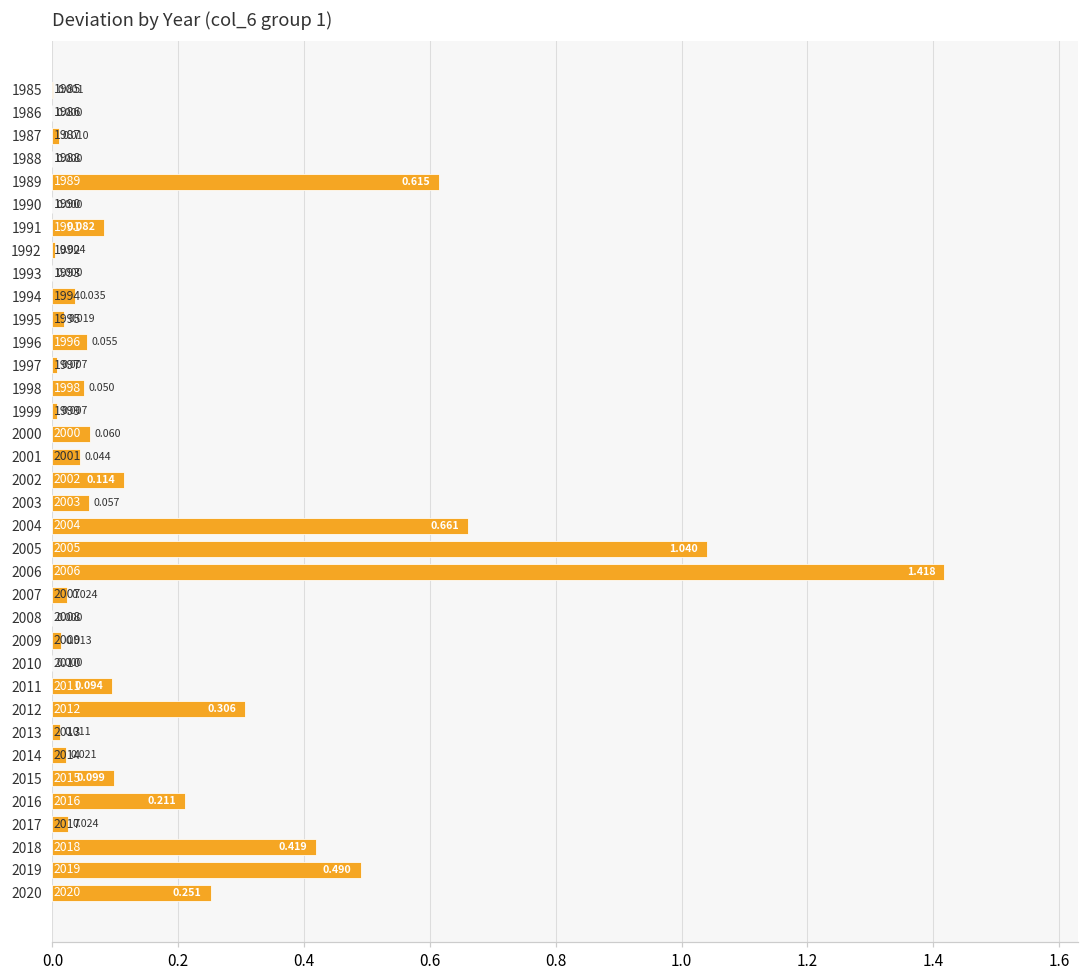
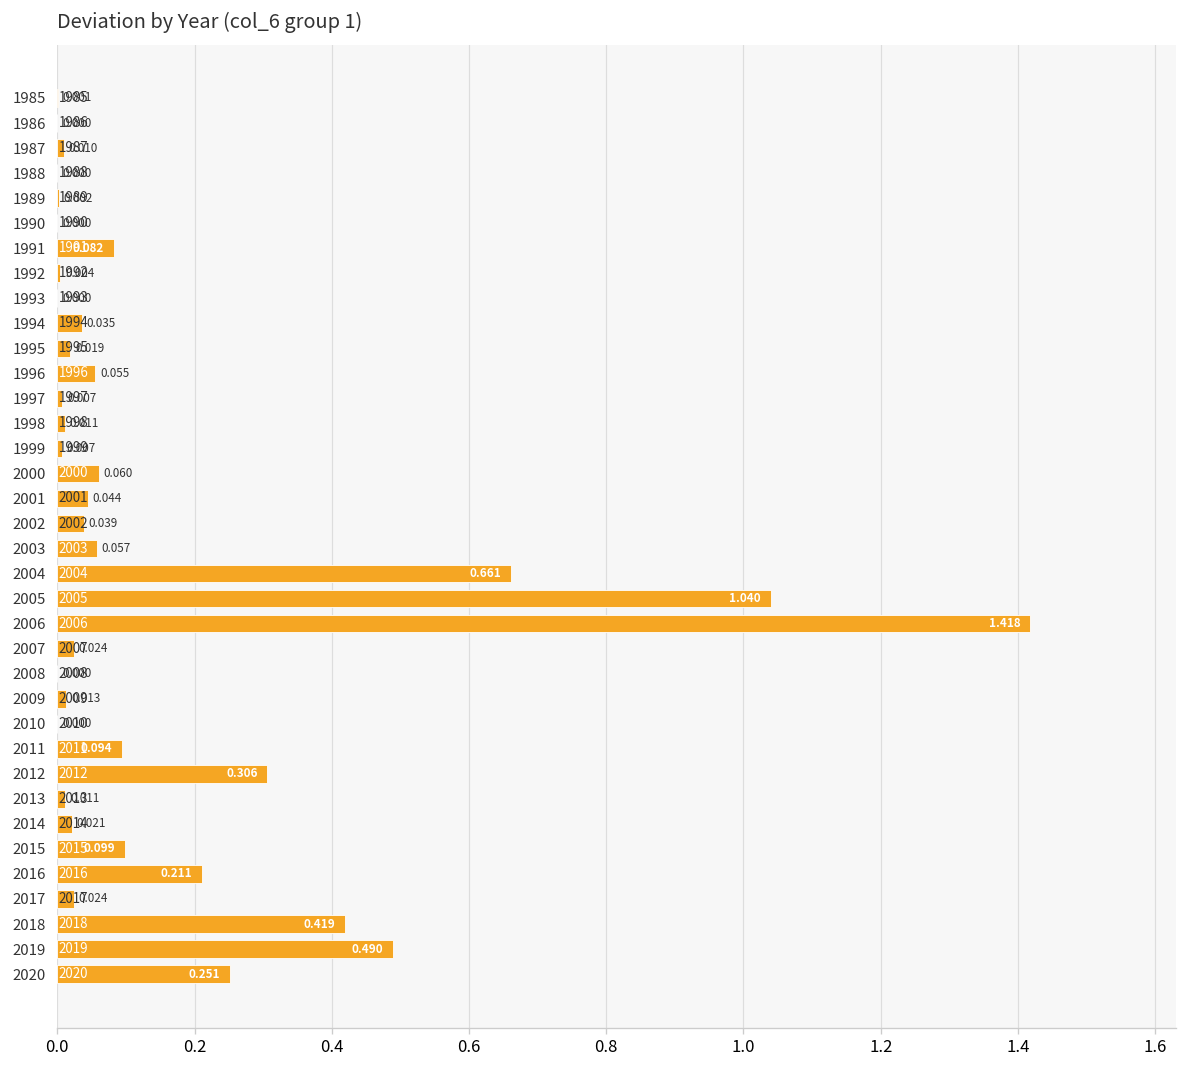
1989: 0.615 -> 0.002
1998: 0.050 -> 0.011
2002: 0.114 -> 0.039
